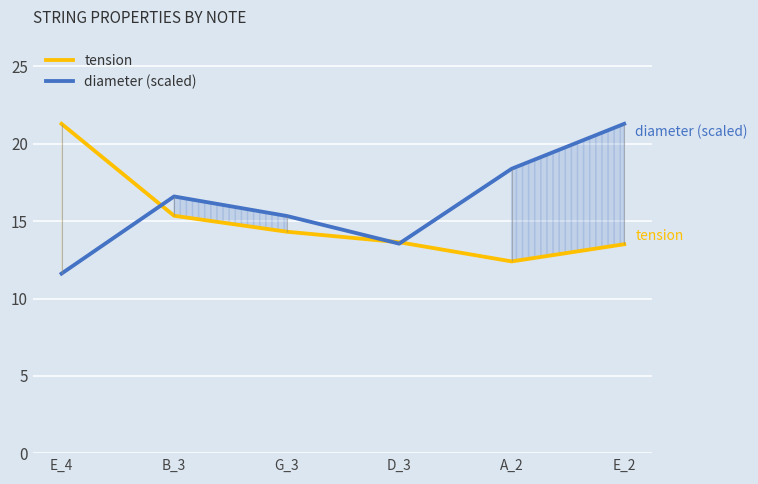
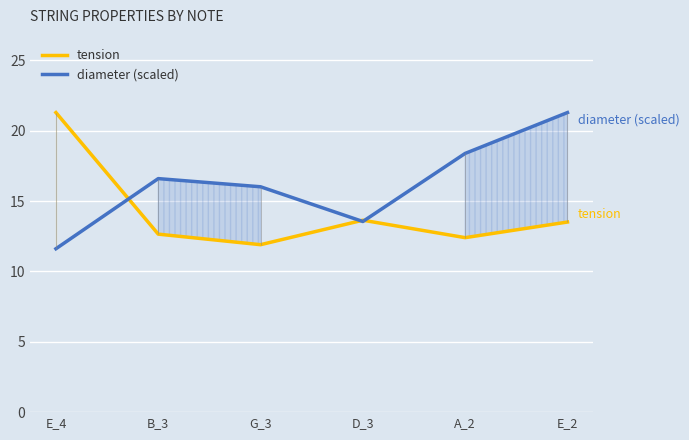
tension, B_3: 15.4 -> 12.7
tension, G_3: 14.3 -> 11.9
diameter (scaled), G_3: 15.3 -> 16.0
